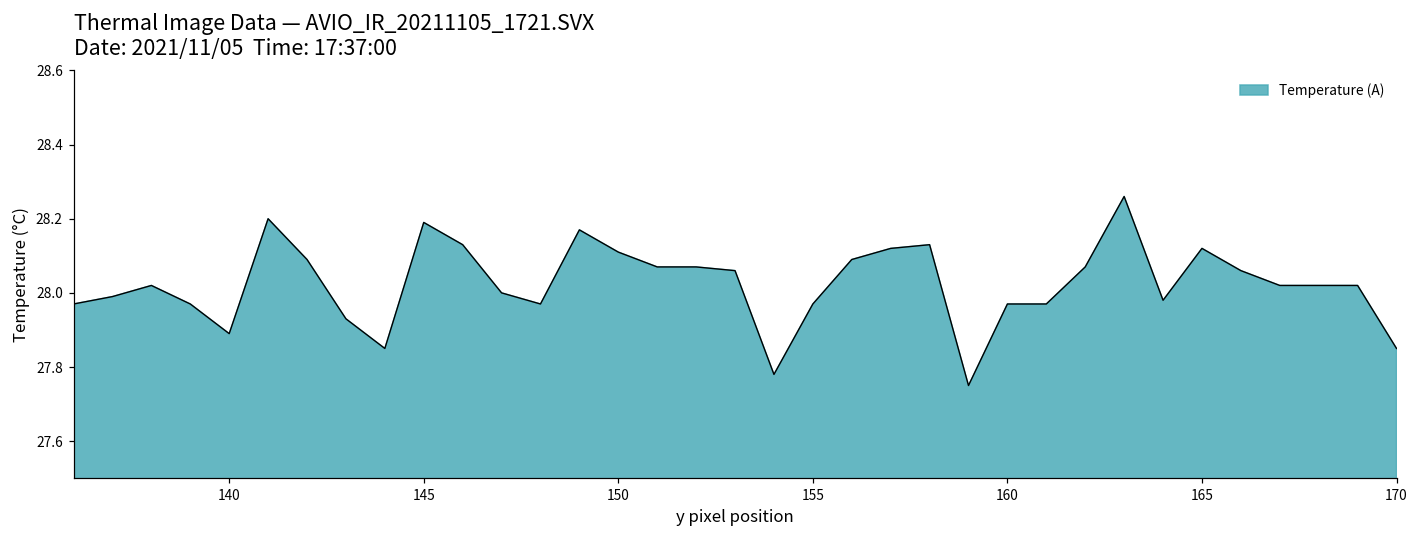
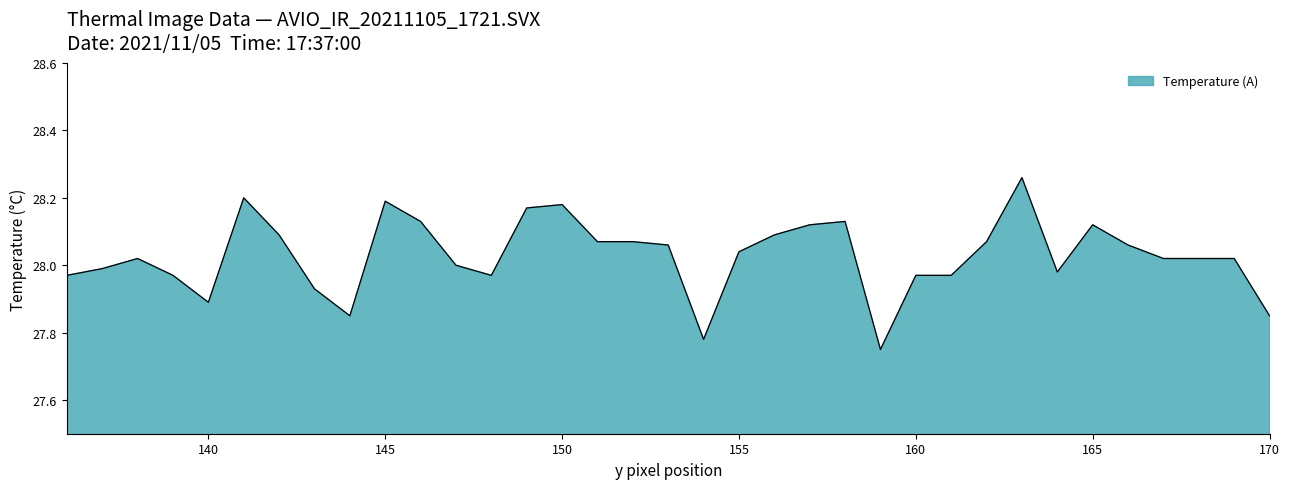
150: 28.11 -> 28.18
155: 27.97 -> 28.04
